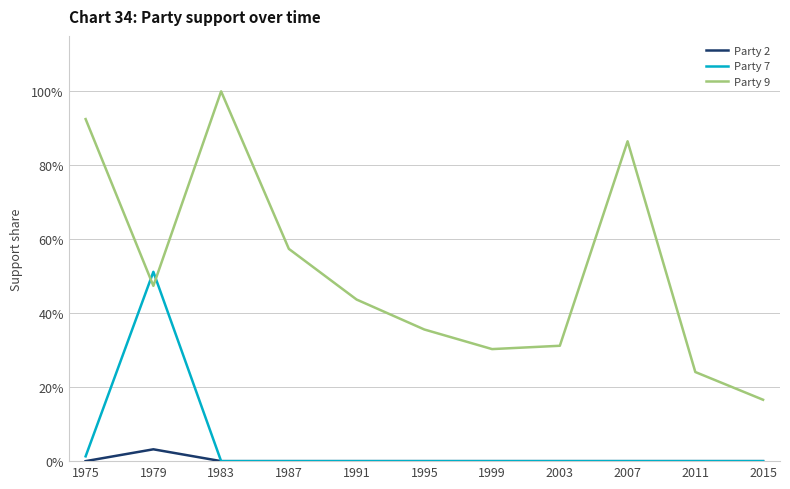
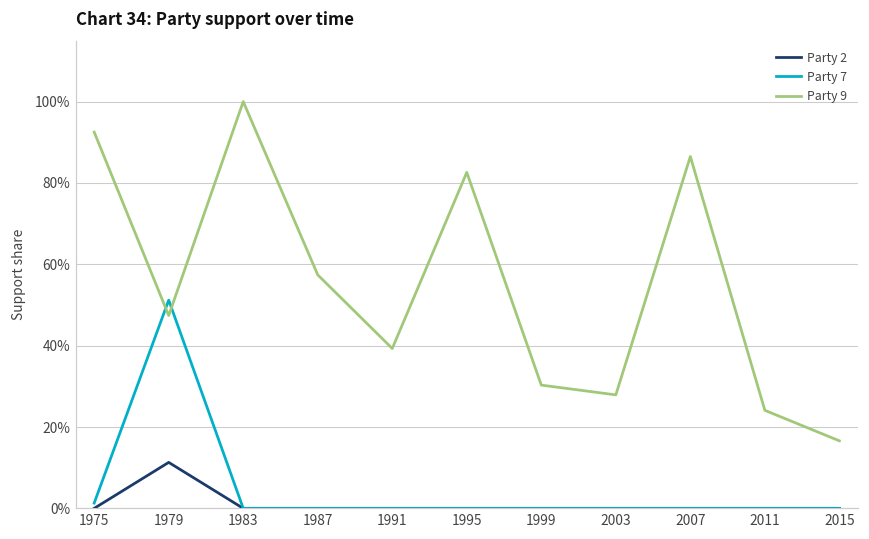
Party 2, 1979: 3% -> 11%
Party 9, 1991: 44% -> 39%
Party 9, 1995: 36% -> 83%
Party 9, 2003: 31% -> 28%
